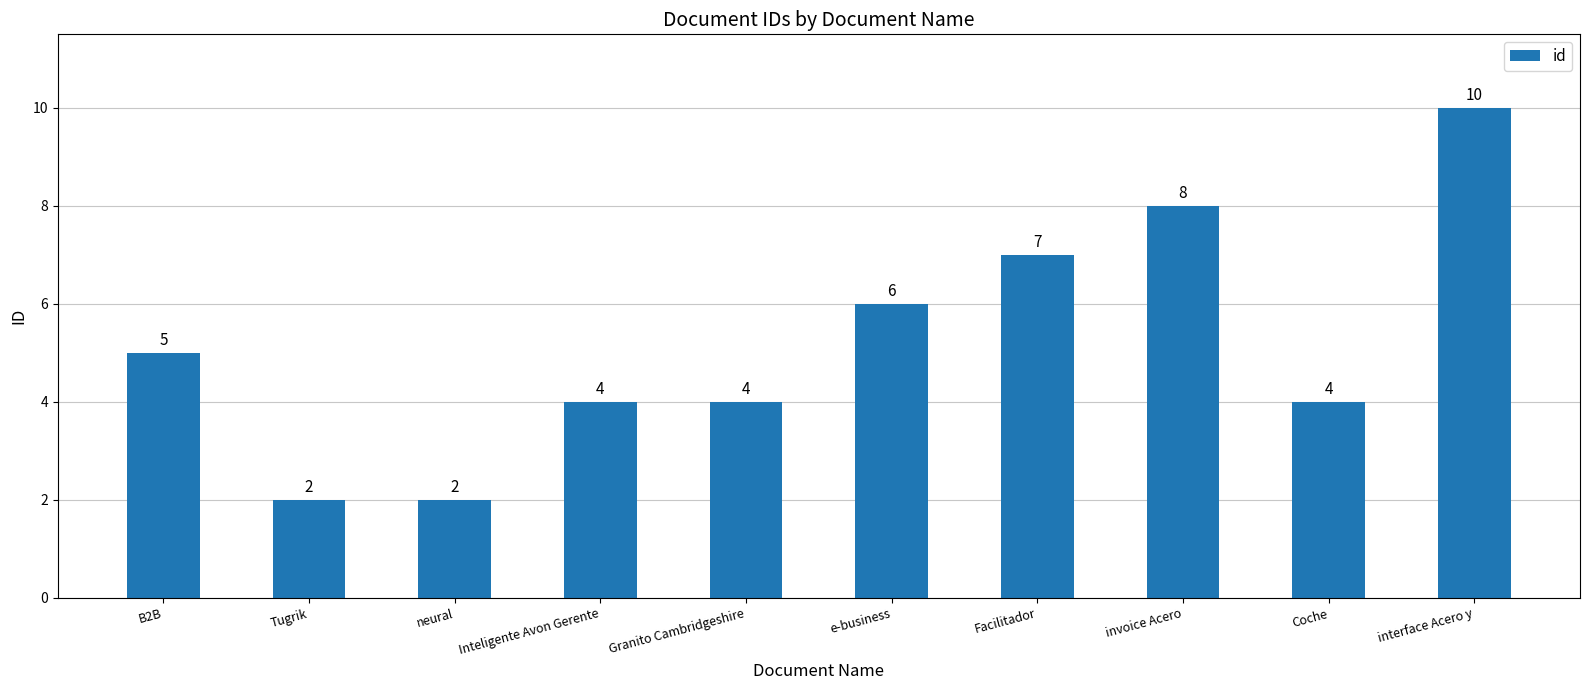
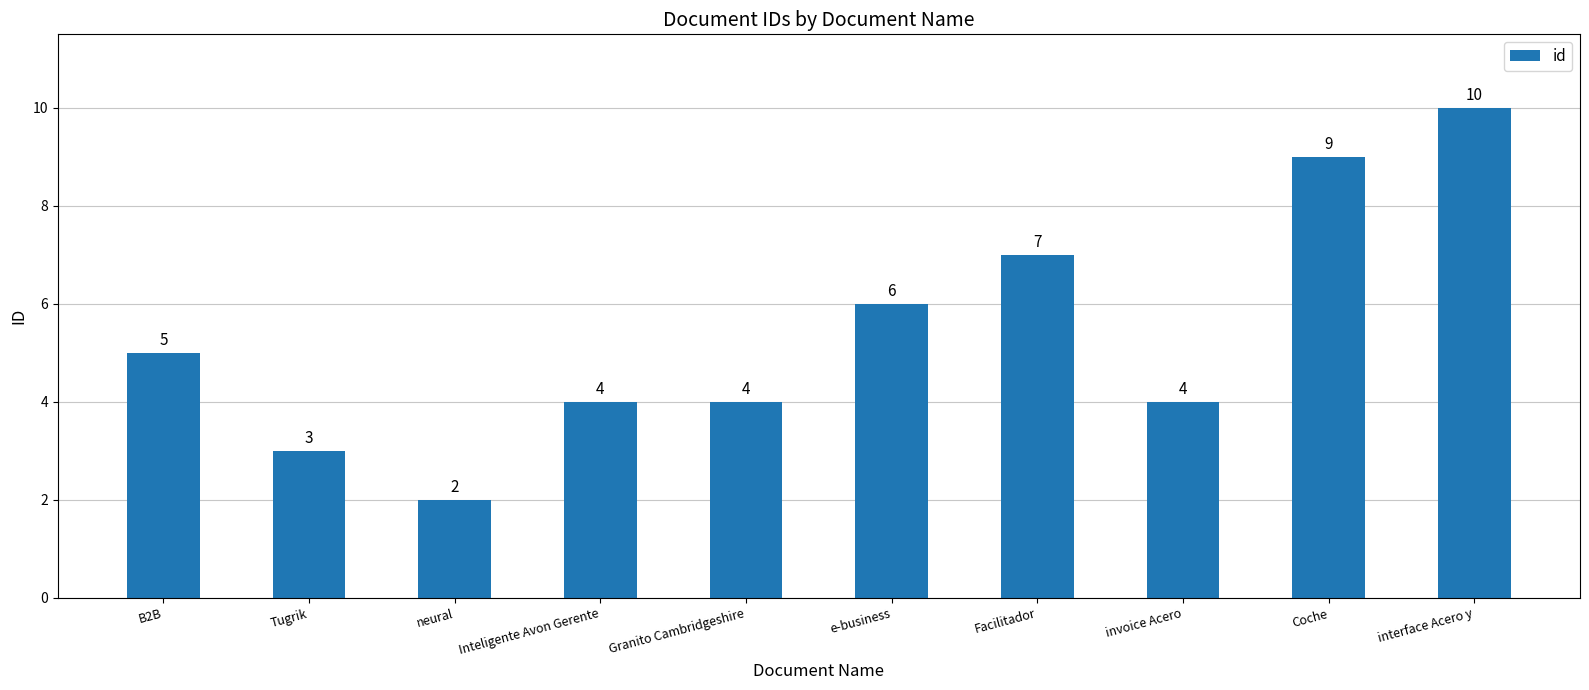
Tugrik: 2 -> 3
invoice Acero: 8 -> 4
Coche: 4 -> 9
